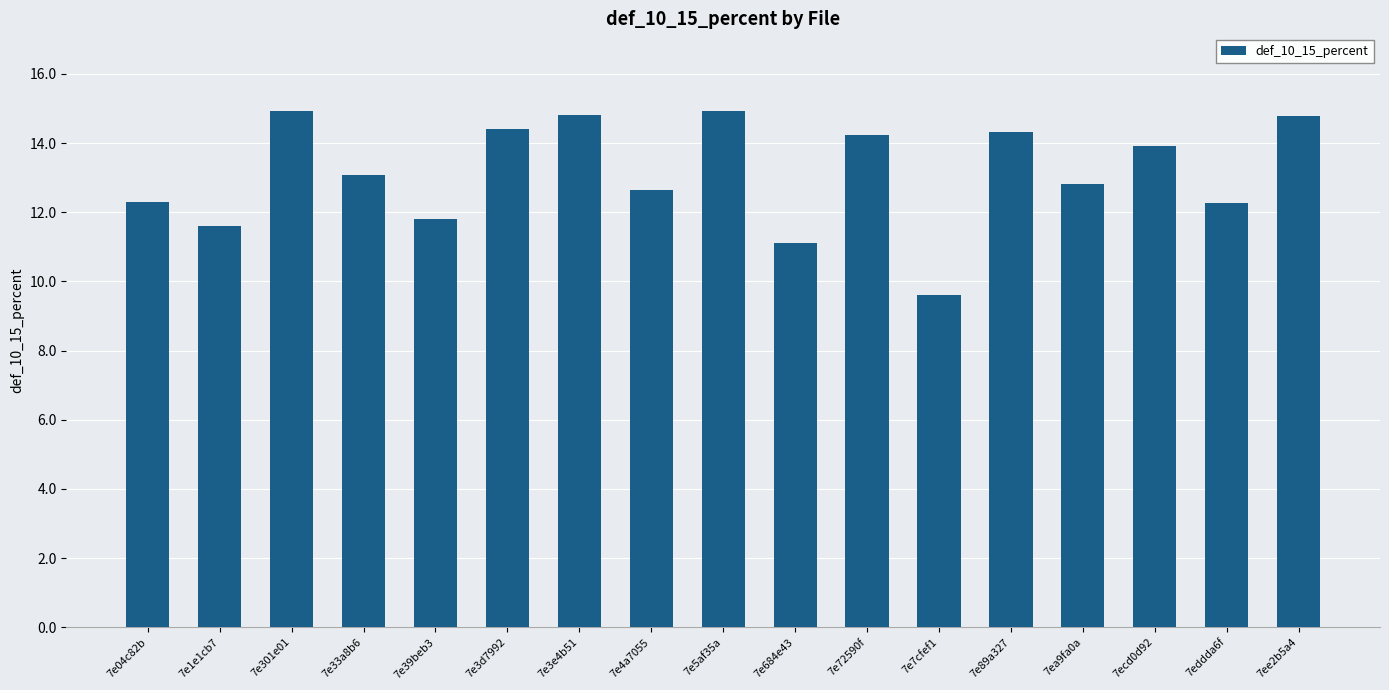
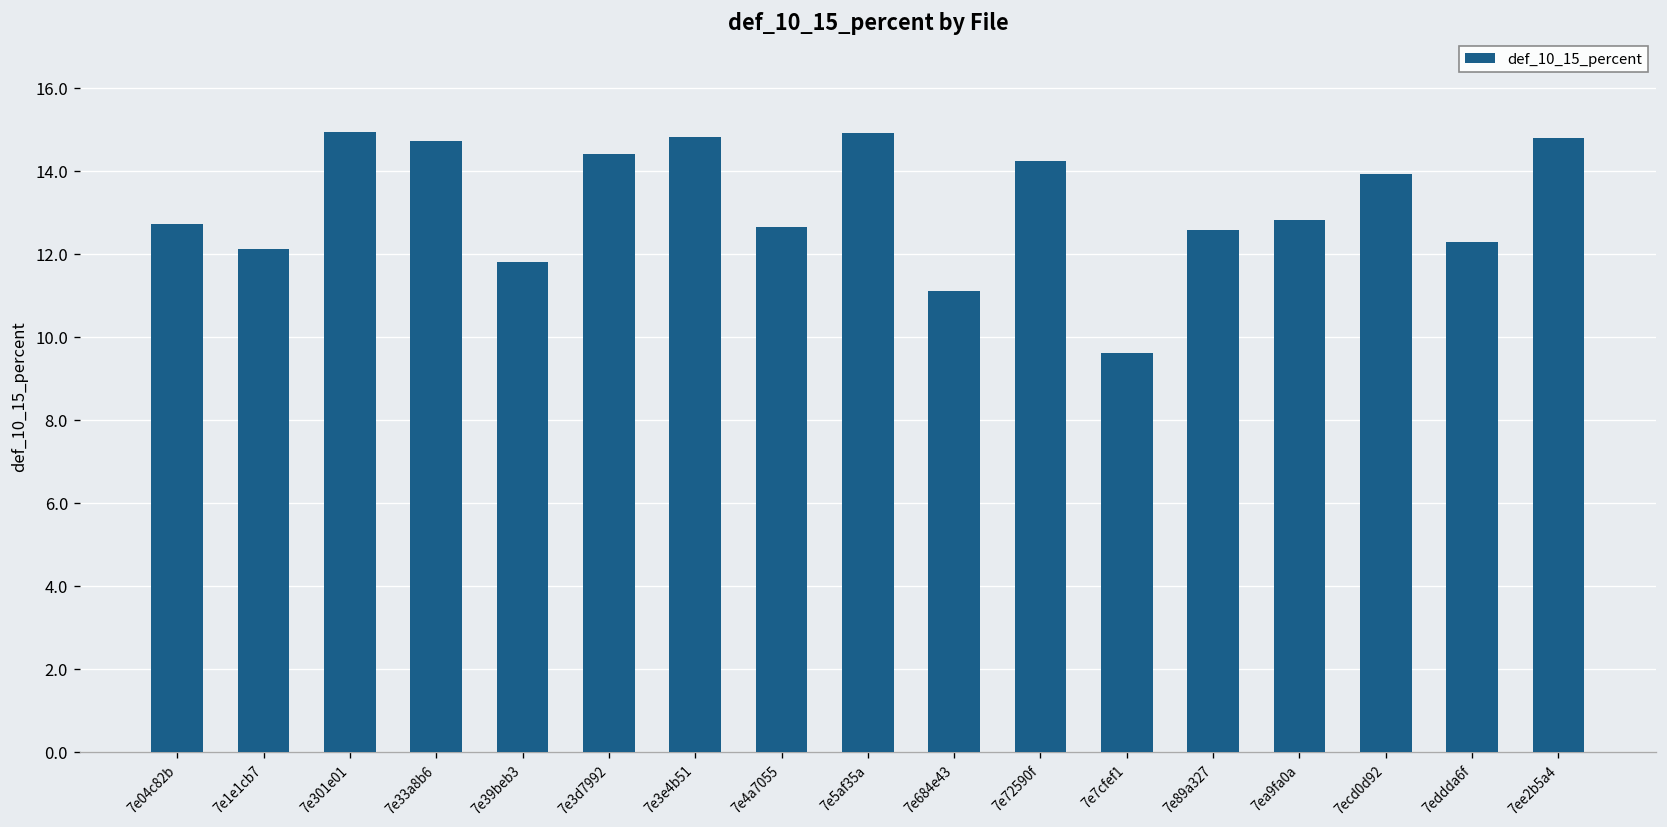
7e04c82b: 12.3 -> 12.7
7e1e1cb7: 11.6 -> 12.1
7e33a8b6: 13.1 -> 14.7
7e89a327: 14.3 -> 12.6
